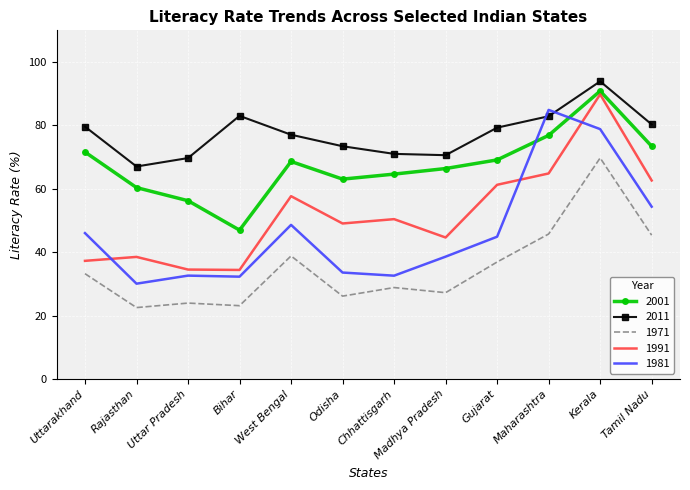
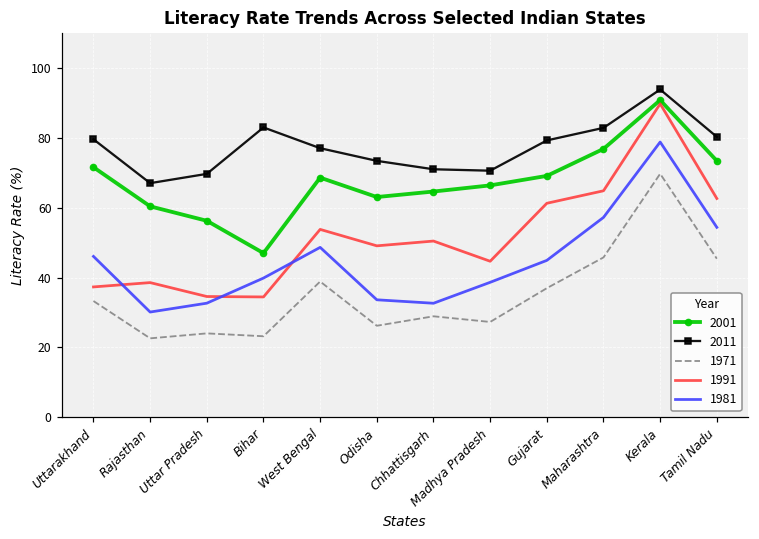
1981, Bihar: 32 -> 40
1991, West Bengal: 58 -> 54
1981, Maharashtra: 85 -> 57
